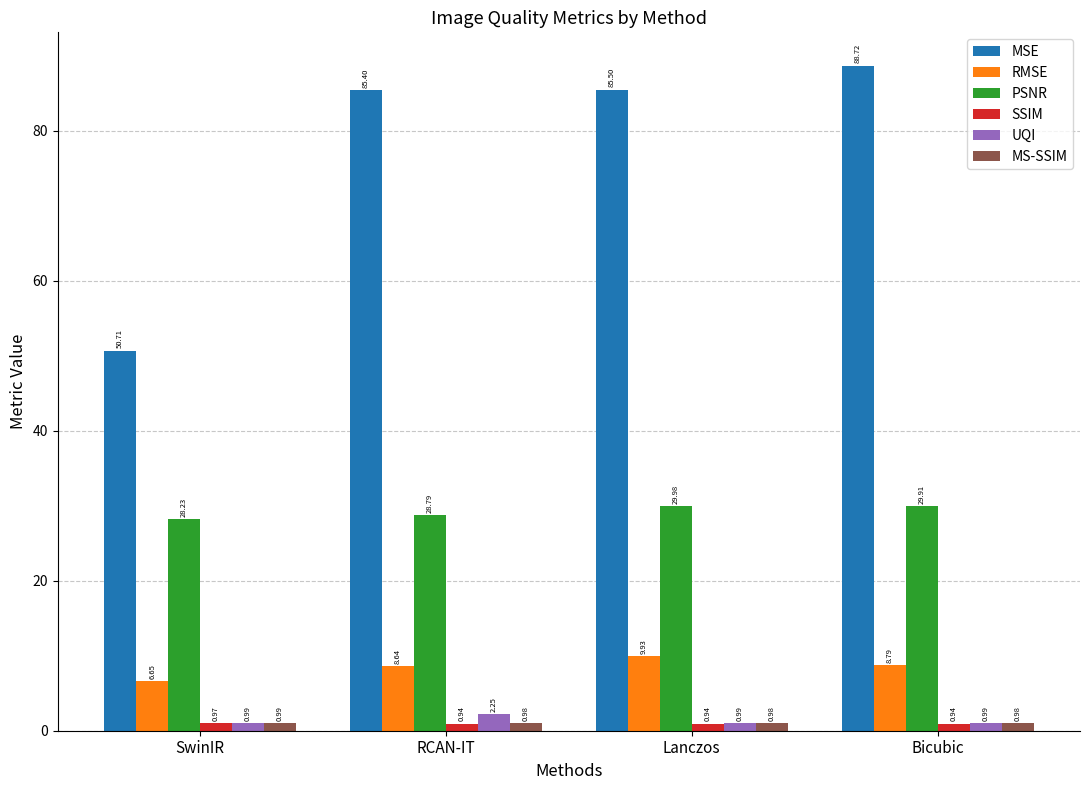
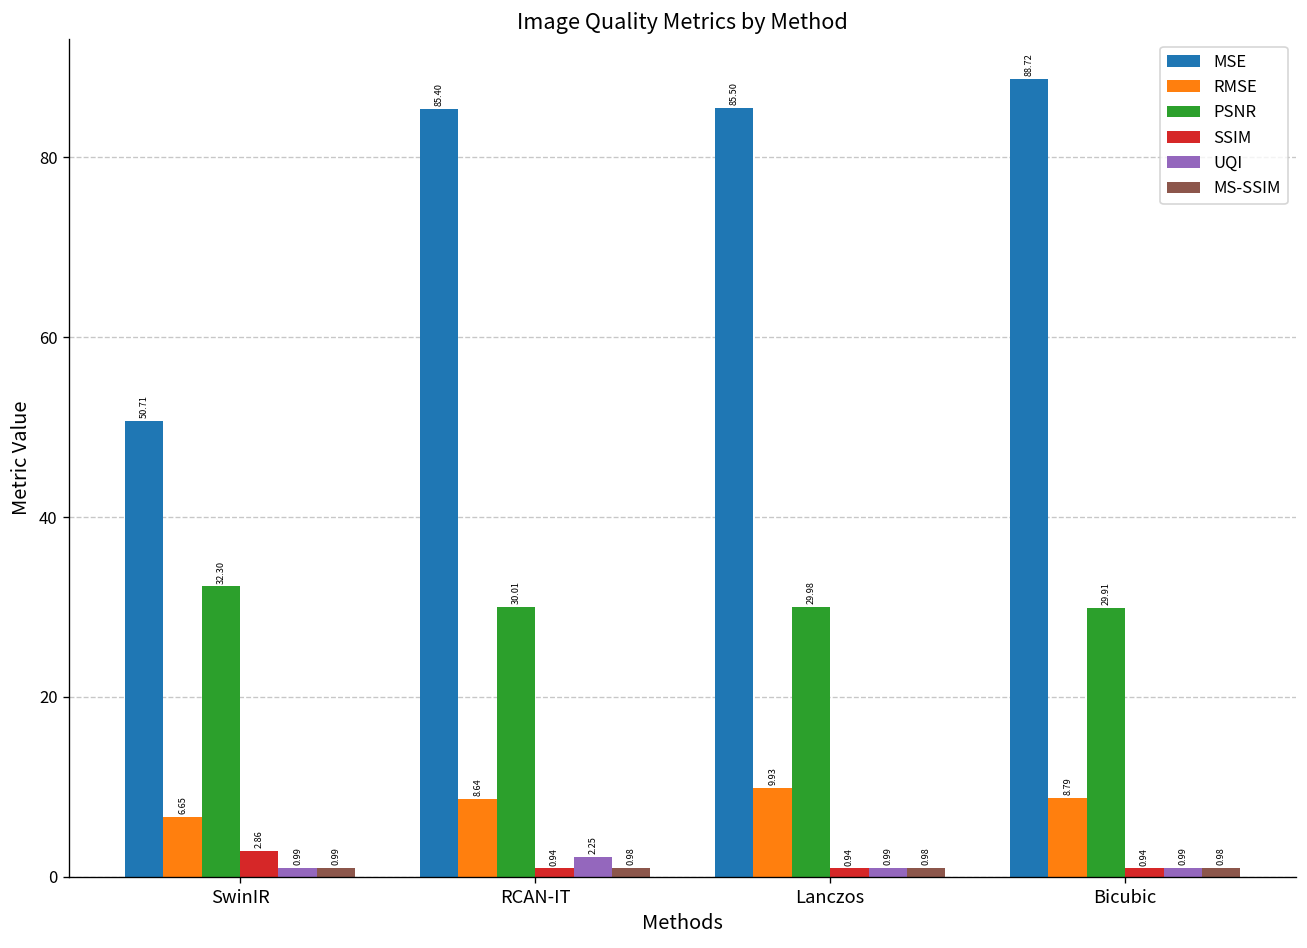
PSNR, SwinIR: 28.23 -> 32.30
SSIM, SwinIR: 0.97 -> 2.86
PSNR, RCAN-IT: 28.79 -> 30.01
